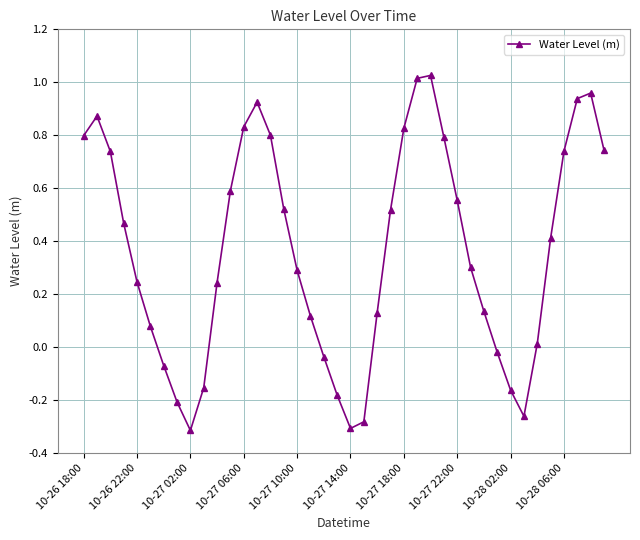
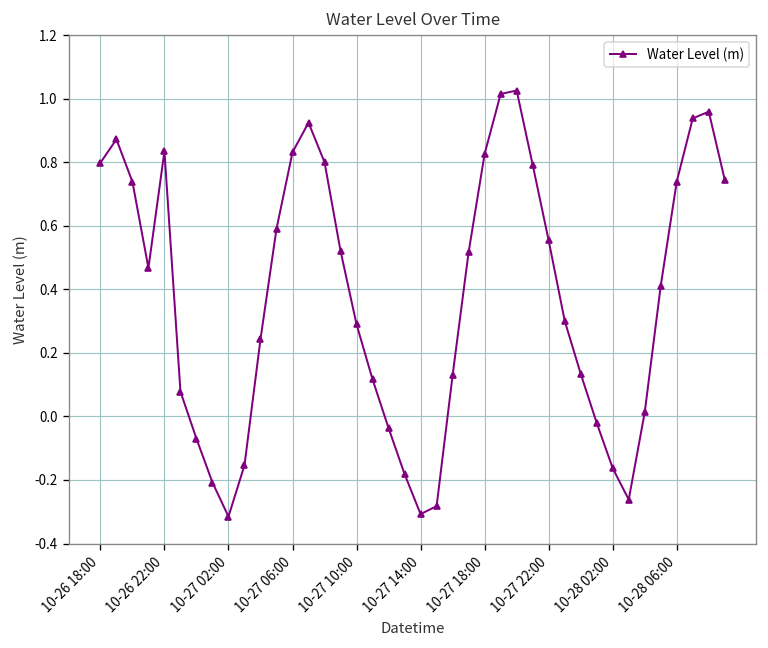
10-26 22:00: 0.25 -> 0.83
